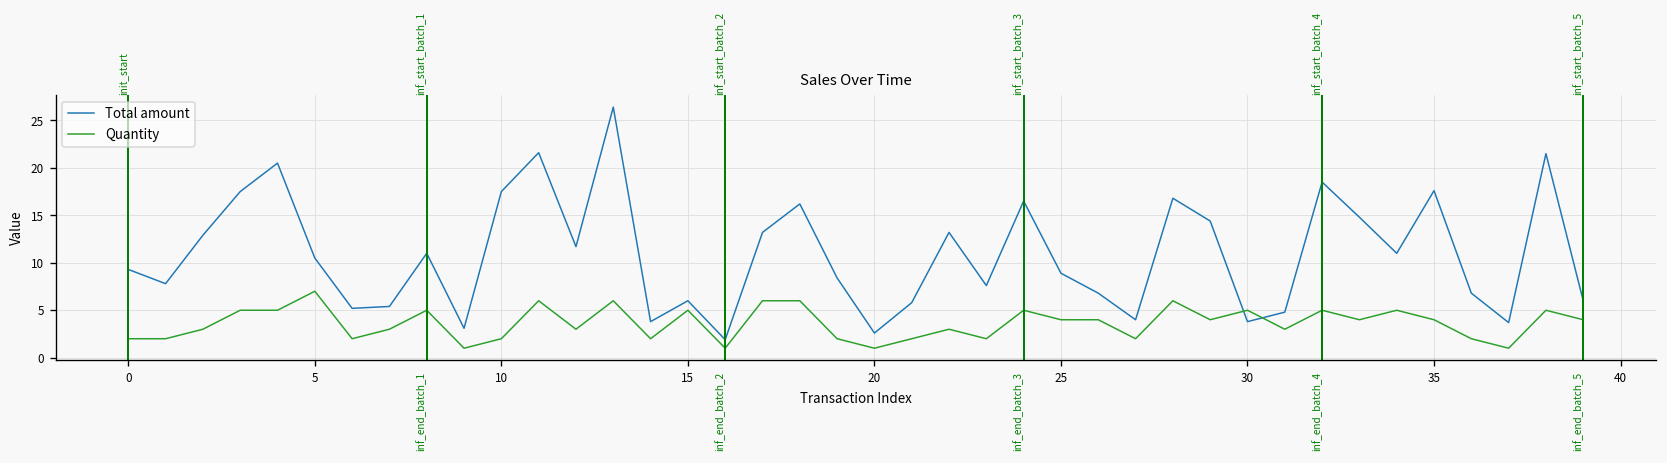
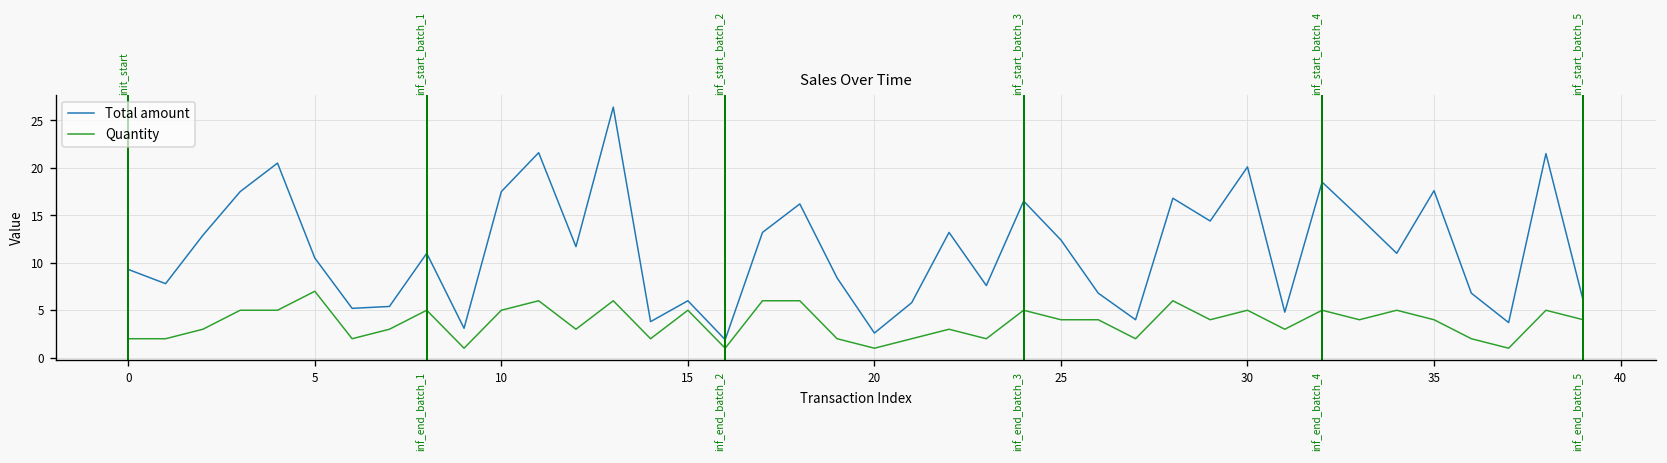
Quantity, 10: 2 -> 5
Total amount, 25: 9 -> 12
Total amount, 30: 4 -> 20
